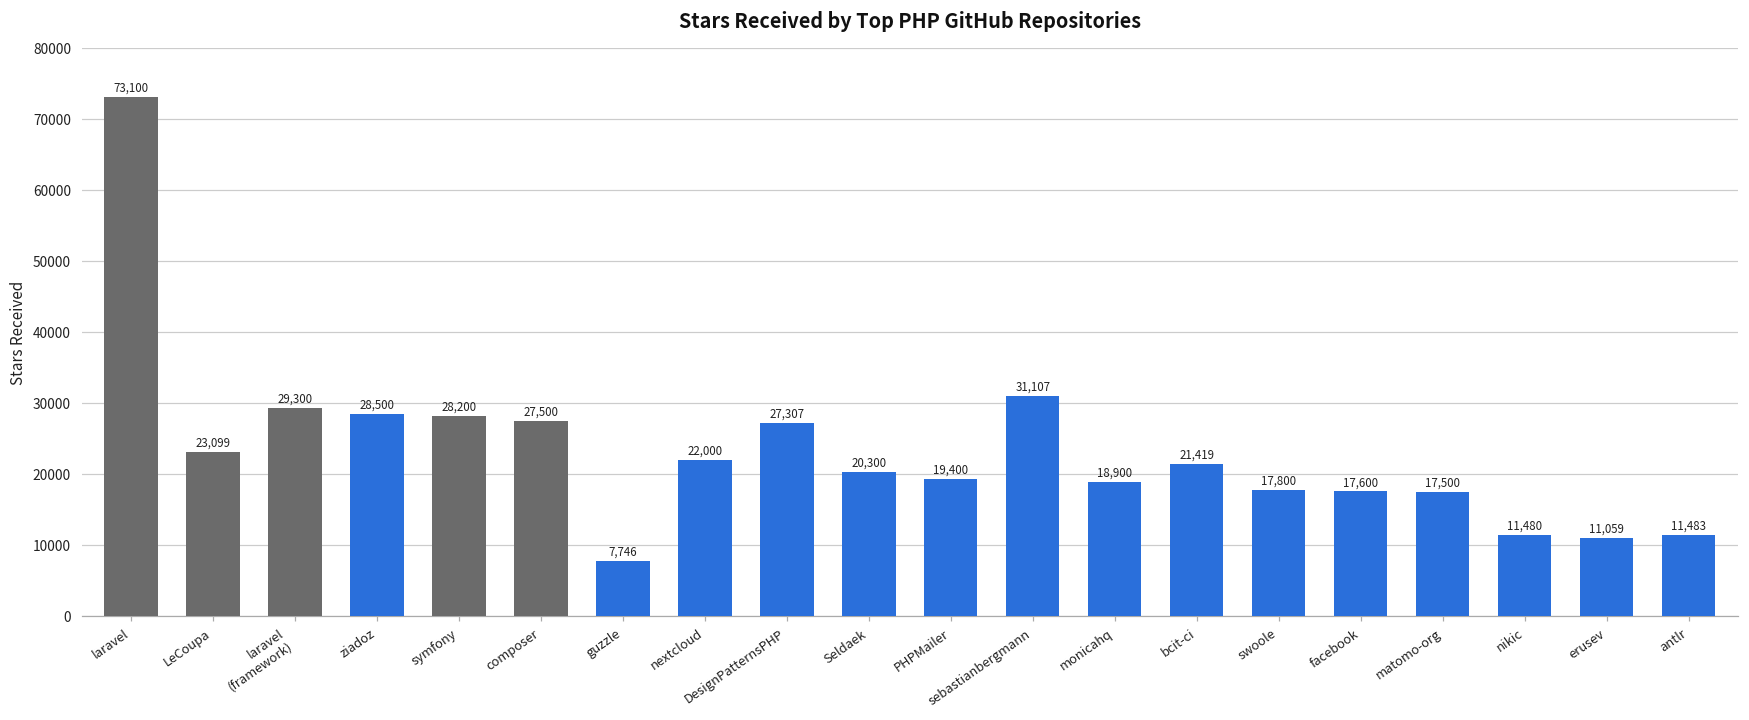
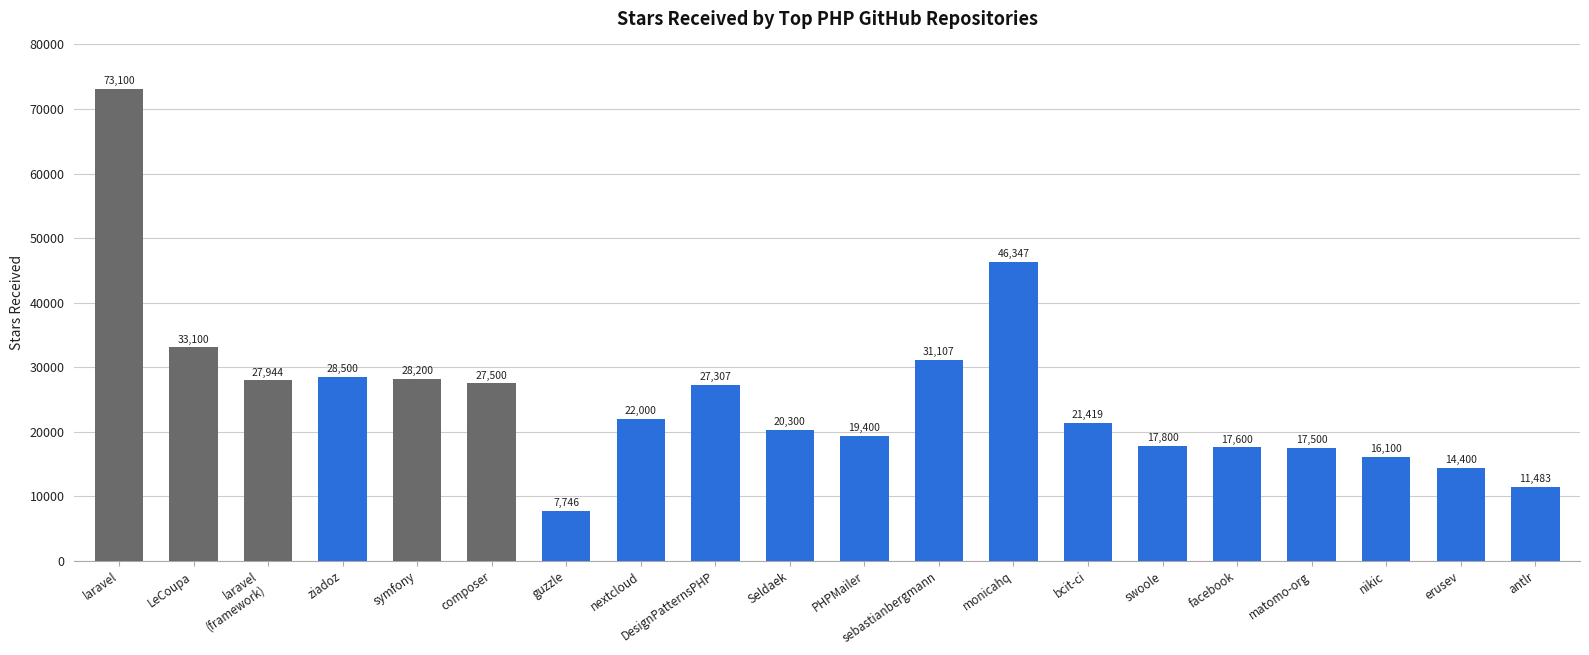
LeCoupa: 23,099 -> 33,100
laravel (framework): 29,300 -> 27,944
monicahq: 18,900 -> 46,347
nikic: 11,480 -> 16,100
erusev: 11,059 -> 14,400
